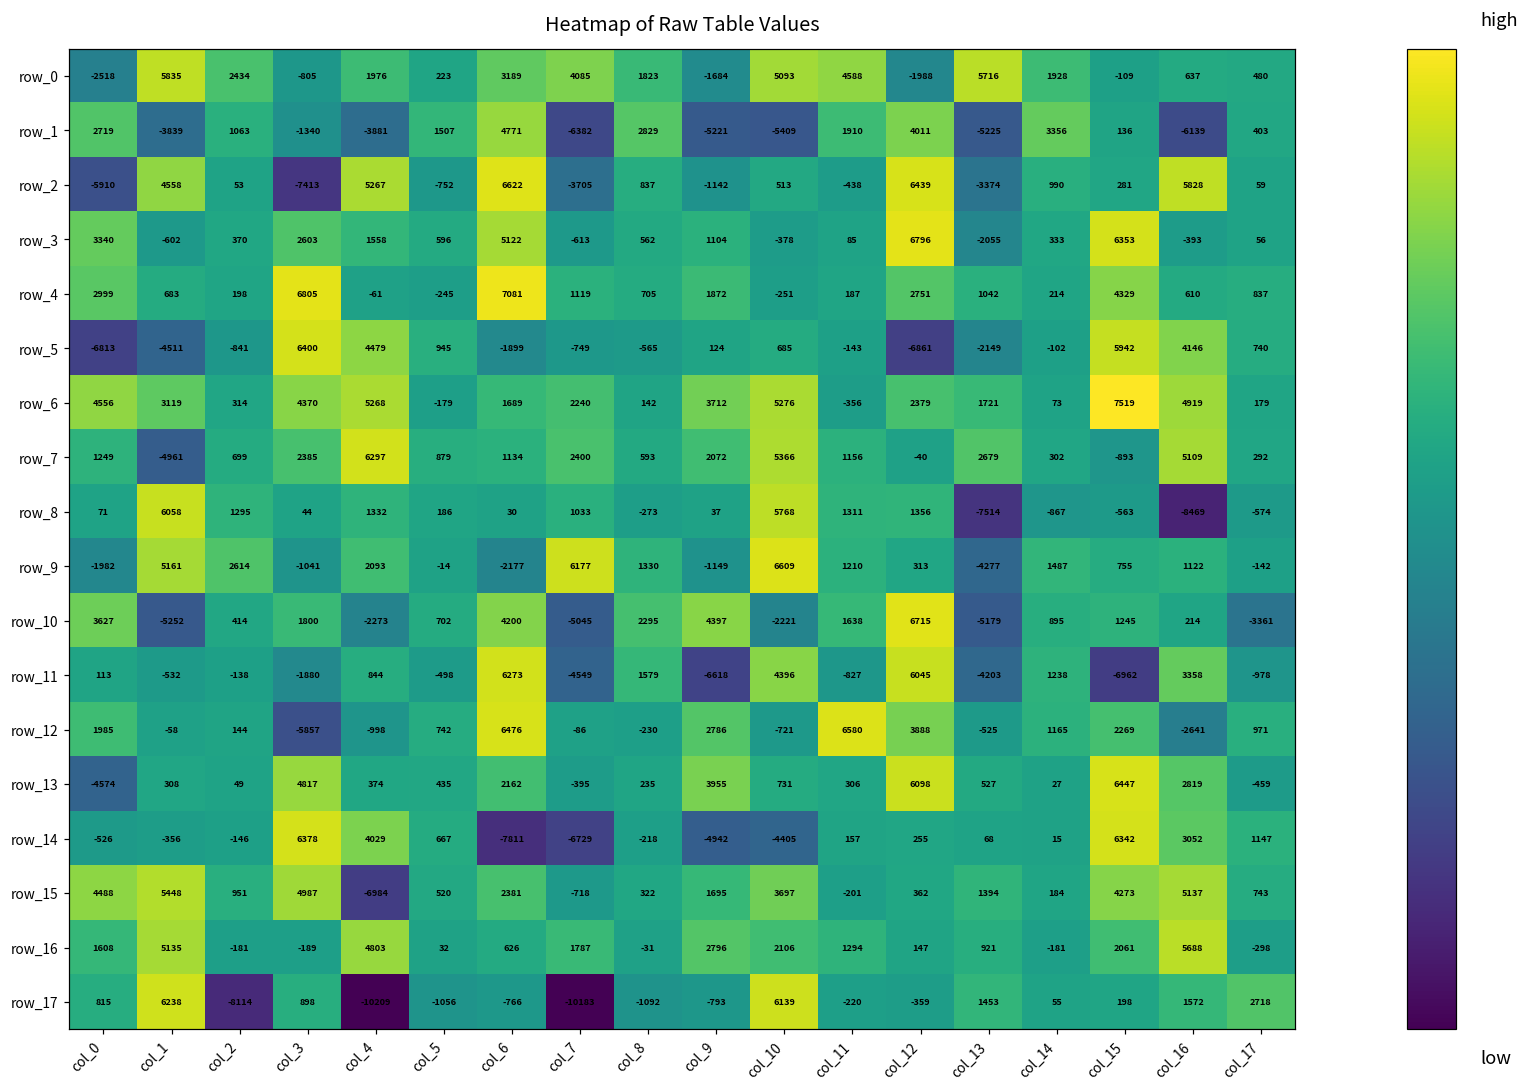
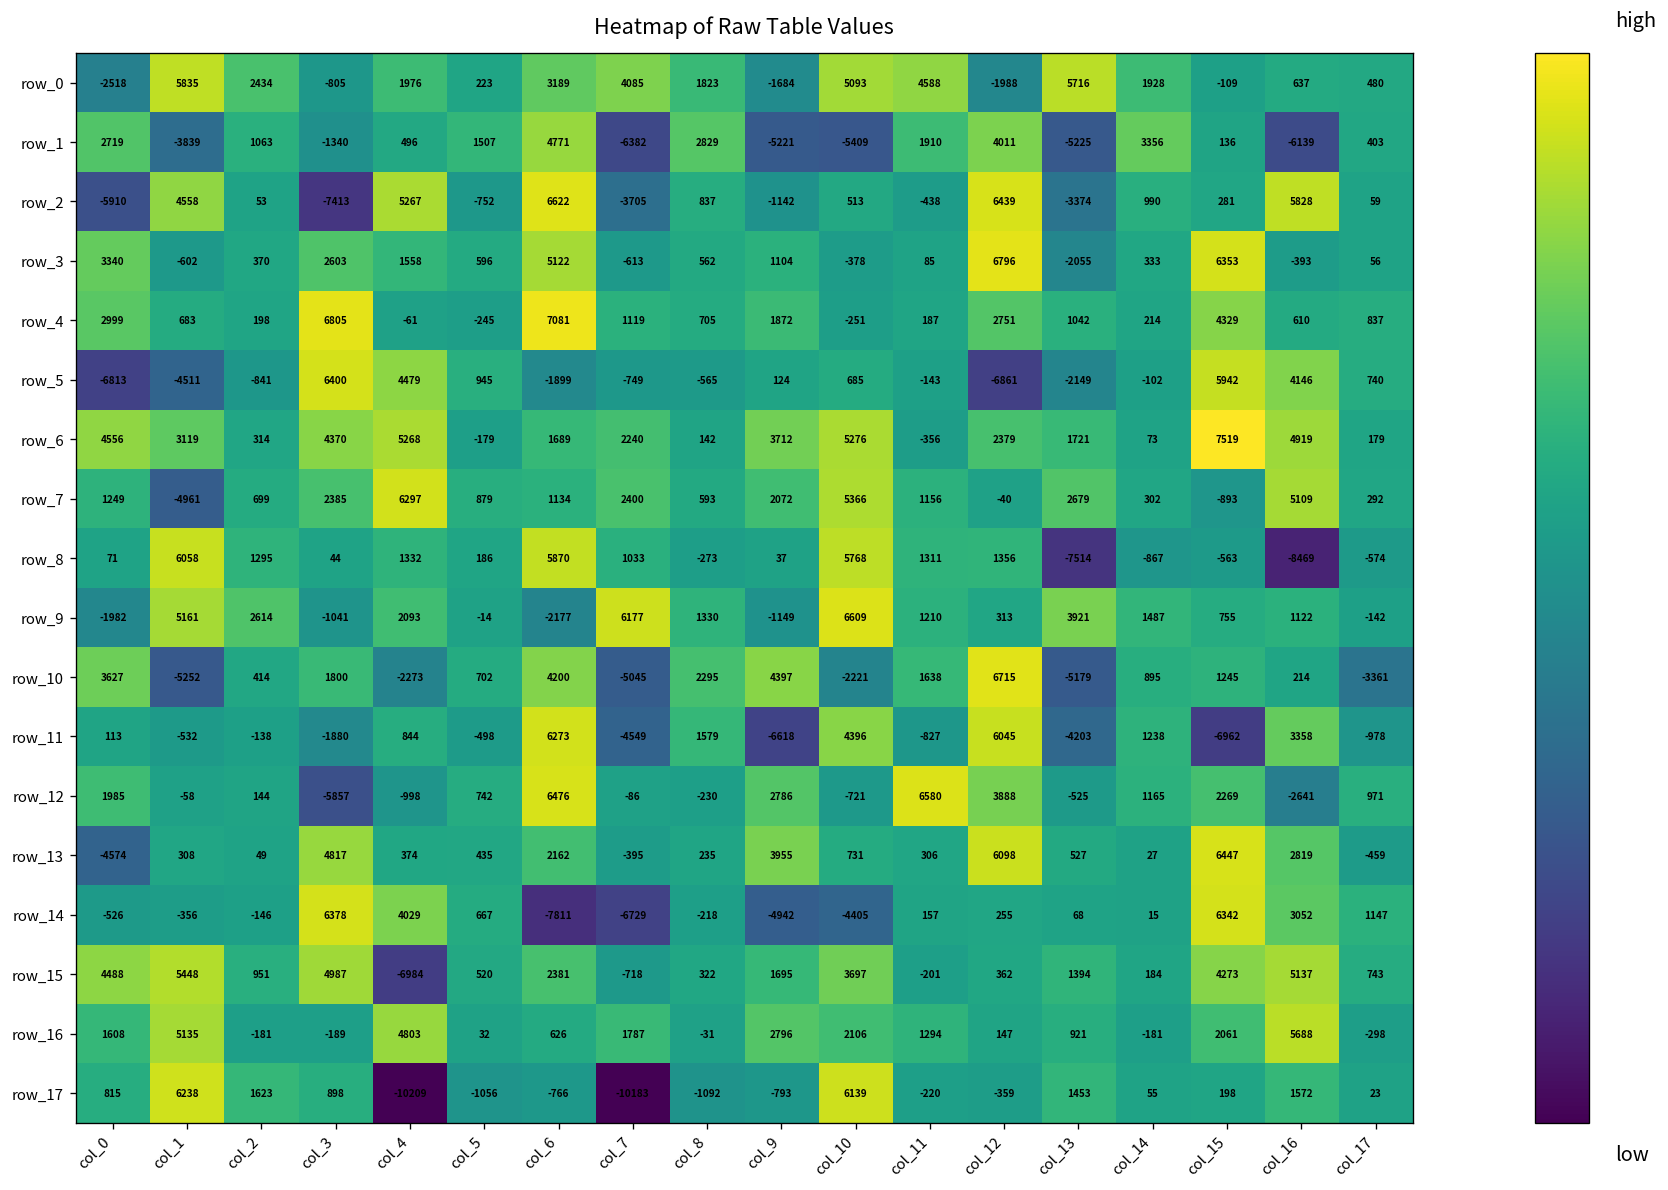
row_1, col_4: -3881 -> 496
row_8, col_6: 30 -> 5870
row_9, col_13: -4277 -> 3921
row_17, col_2: -8114 -> 1623
row_17, col_17: 2718 -> 23
